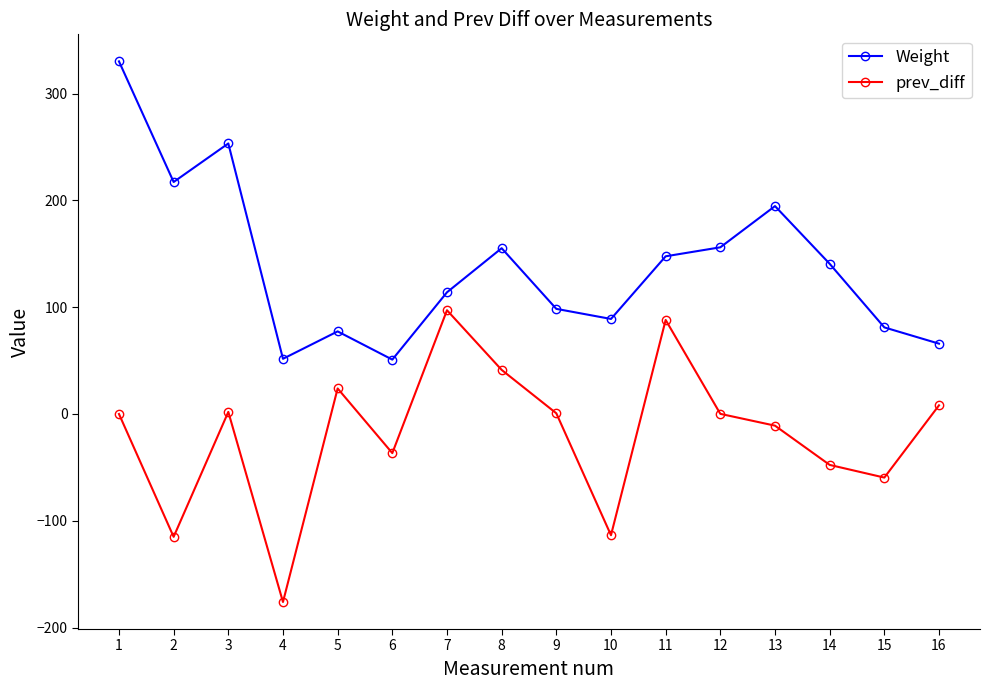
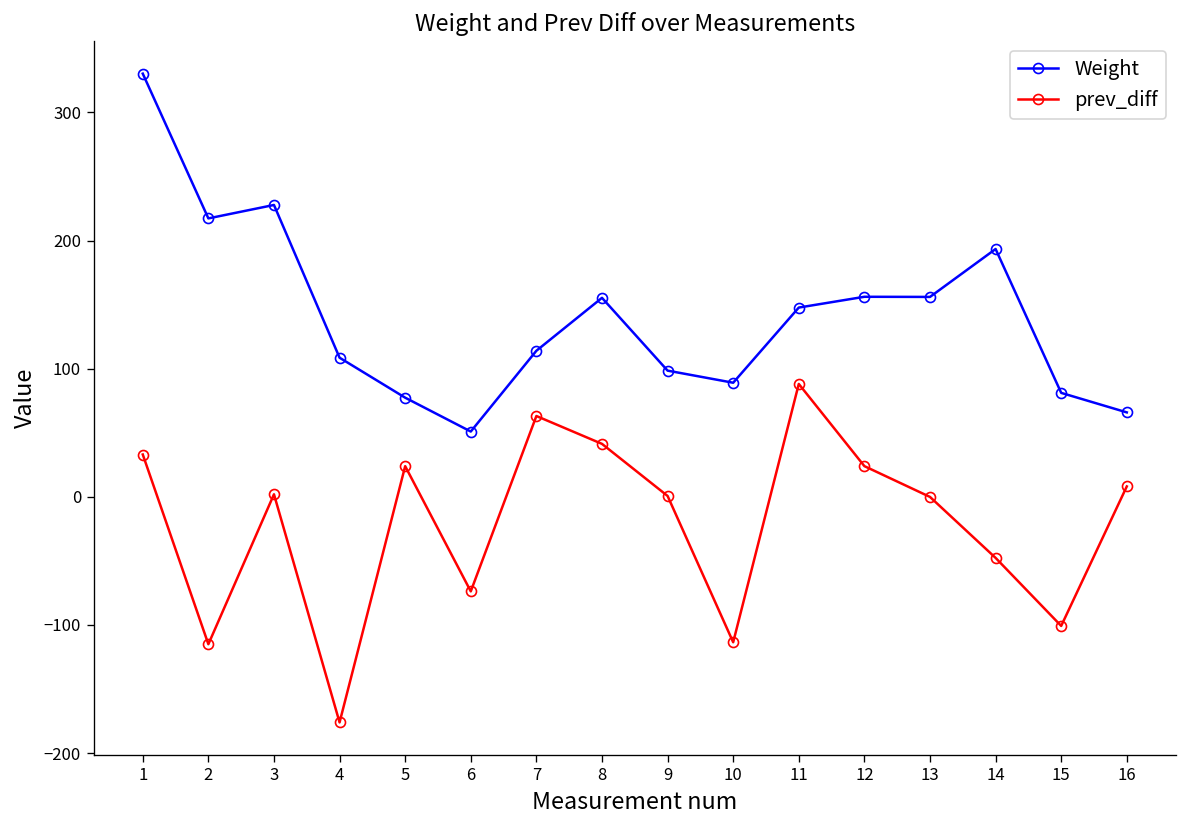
prev_diff, 1: 0 -> 33
Weight, 3: 253 -> 228
Weight, 4: 52 -> 109
prev_diff, 6: -37 -> -74
prev_diff, 7: 97 -> 63
prev_diff, 12: 0 -> 24
Weight, 13: 195 -> 156
prev_diff, 13: -11 -> 0
Weight, 14: 141 -> 193
prev_diff, 15: -60 -> -101
